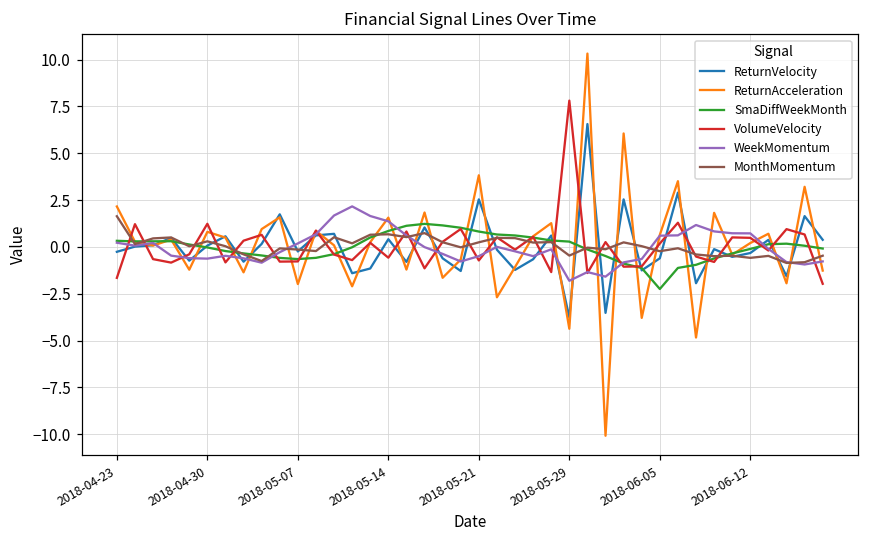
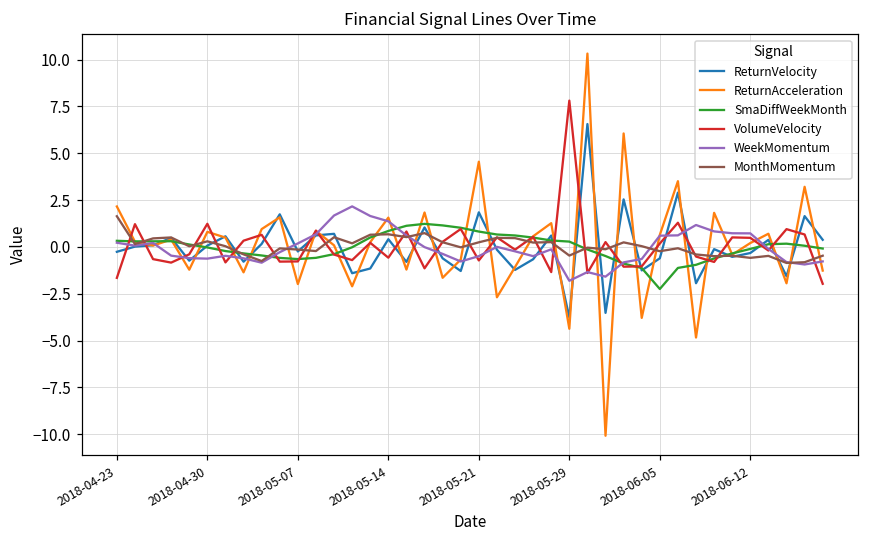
ReturnVelocity, 2018-05-21: 2.5 -> 1.8
ReturnAcceleration, 2018-05-21: 3.8 -> 4.5
